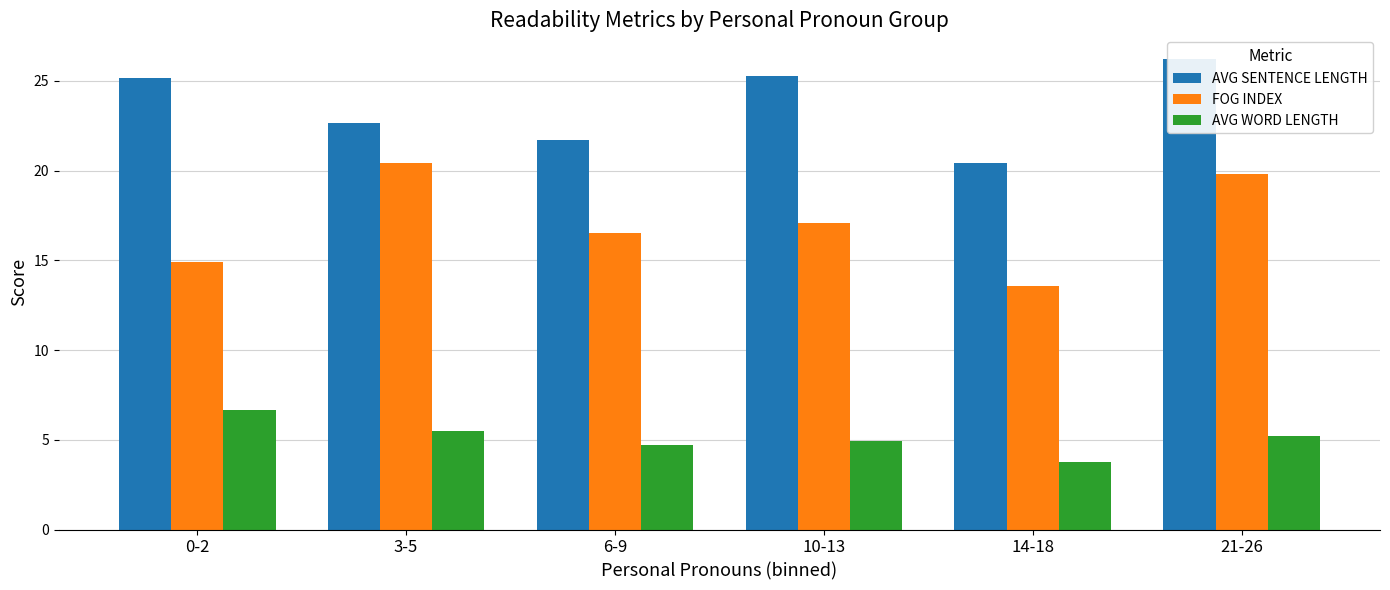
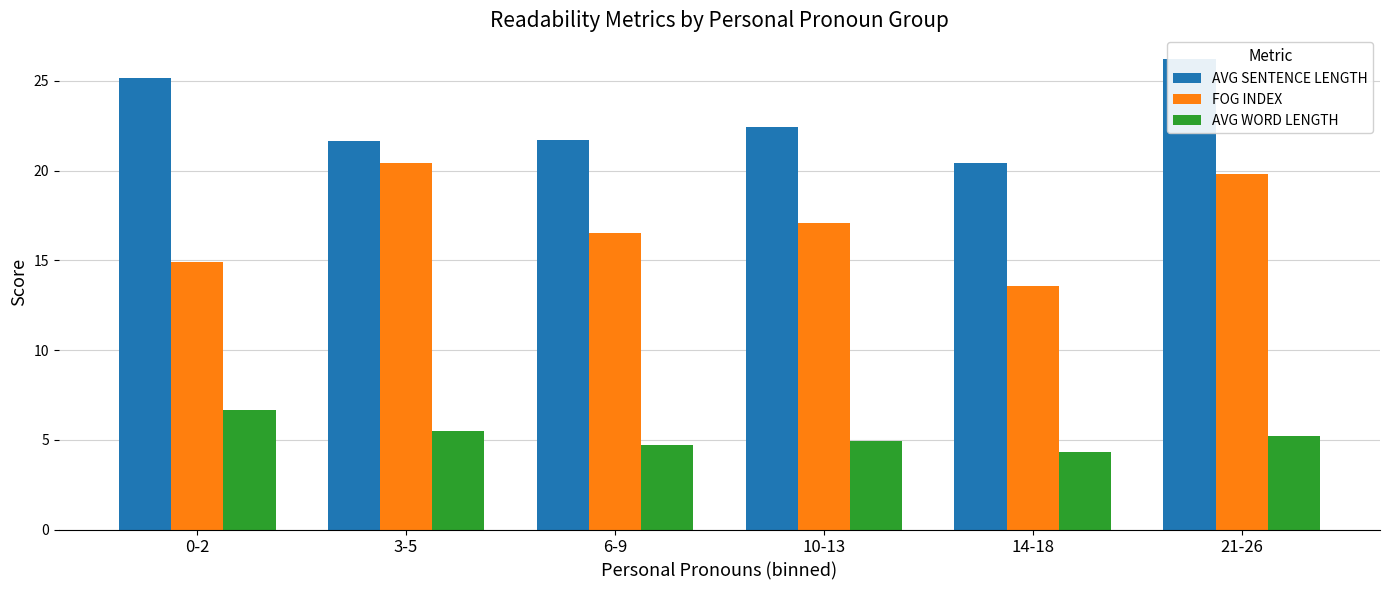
AVG SENTENCE LENGTH, 3-5: 22.6 -> 21.6
AVG SENTENCE LENGTH, 10-13: 25.3 -> 22.4
AVG WORD LENGTH, 14-18: 3.8 -> 4.3
